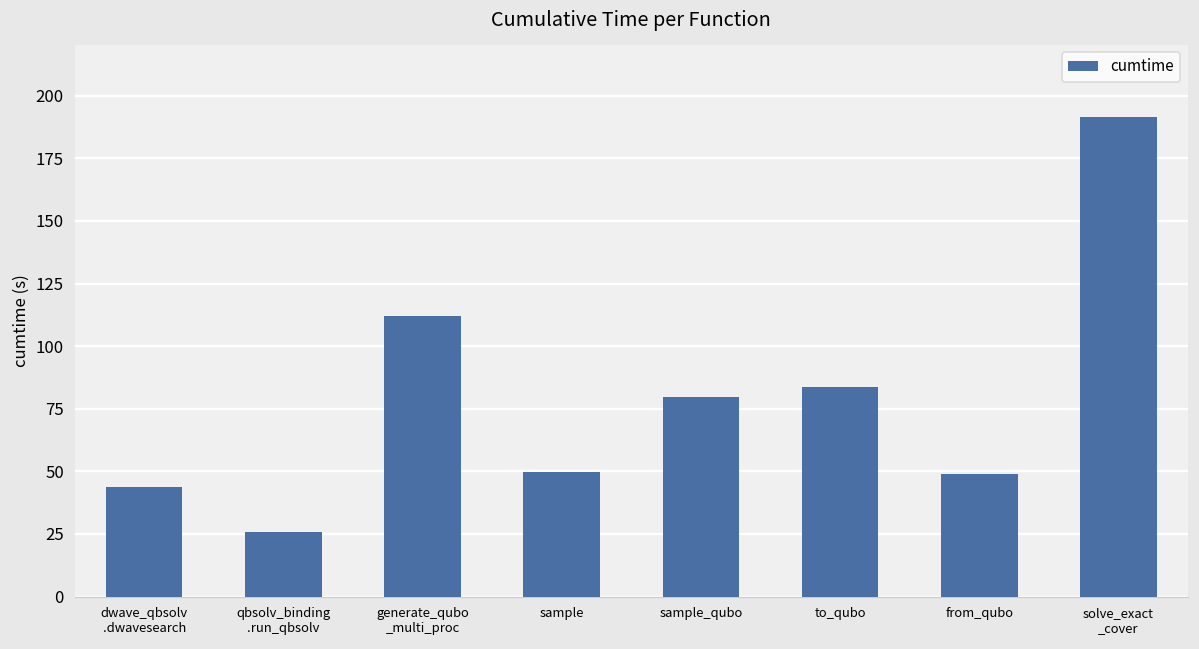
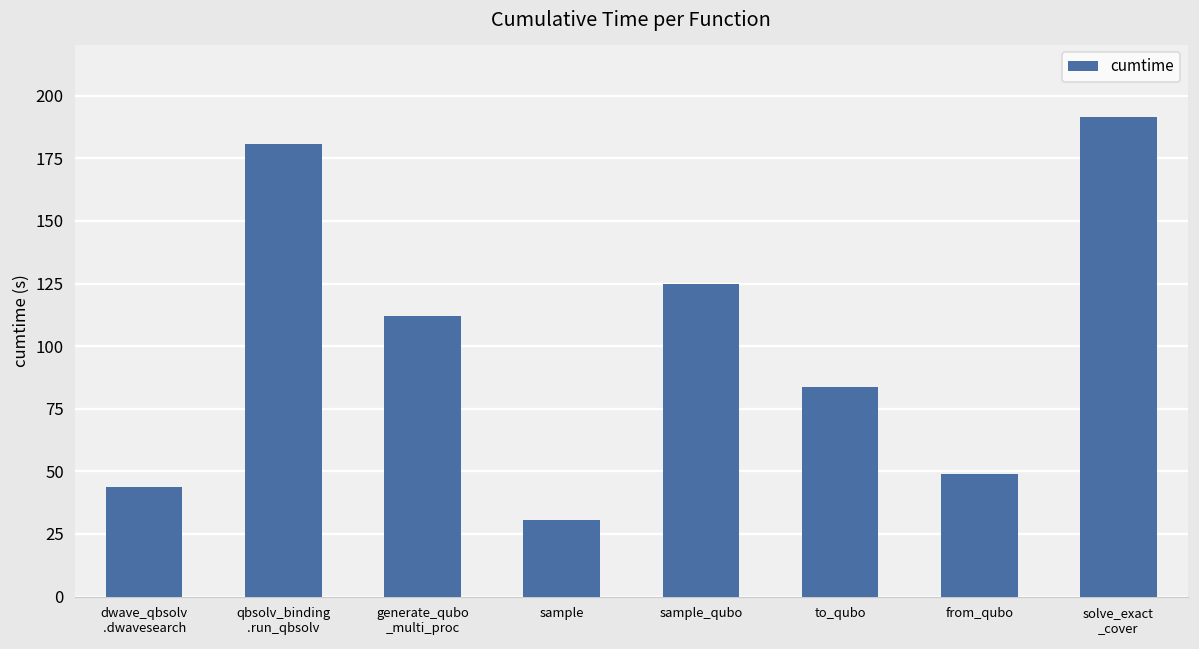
qbsolv_binding .run_qbsolv: 26 -> 181
sample: 50 -> 30
sample_qubo: 80 -> 125
